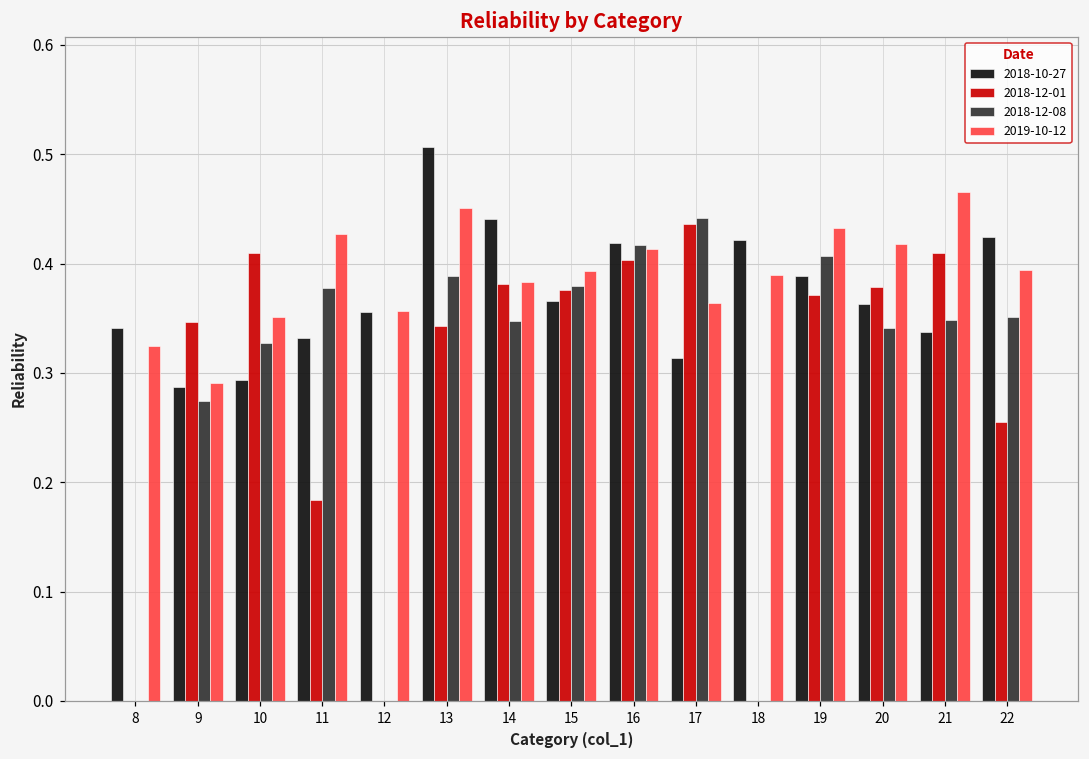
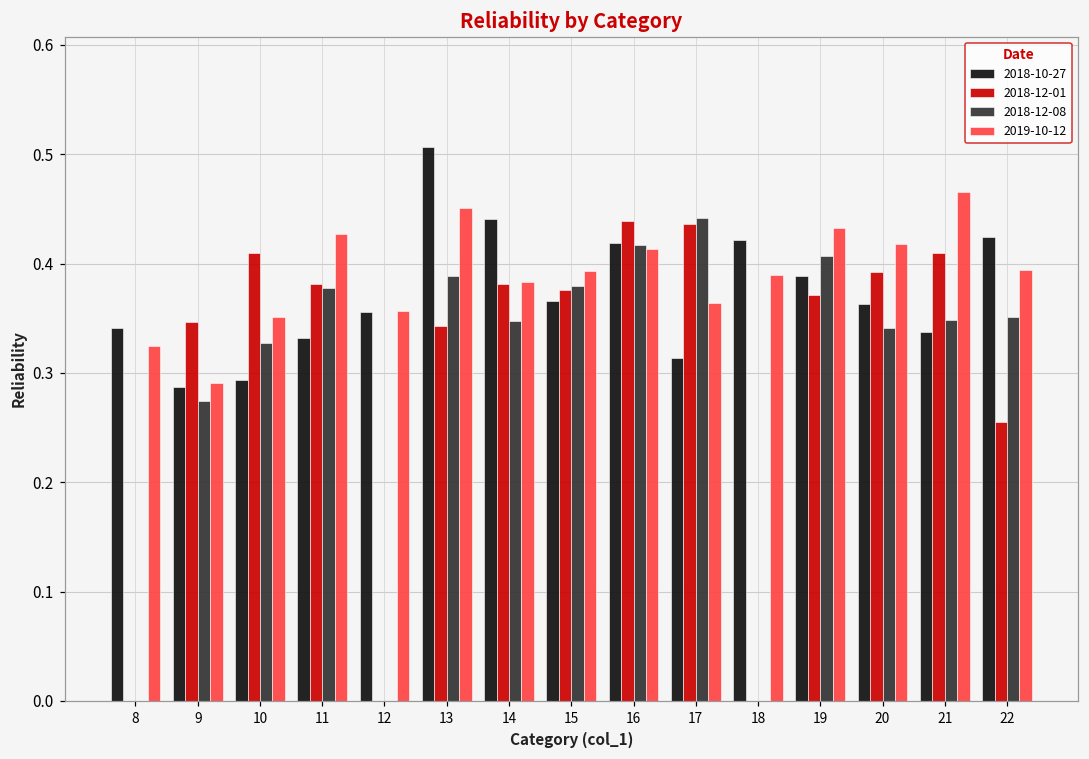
2018-12-01, 11: 0.18 -> 0.38
2018-12-01, 16: 0.40 -> 0.44
2018-12-01, 20: 0.38 -> 0.39
